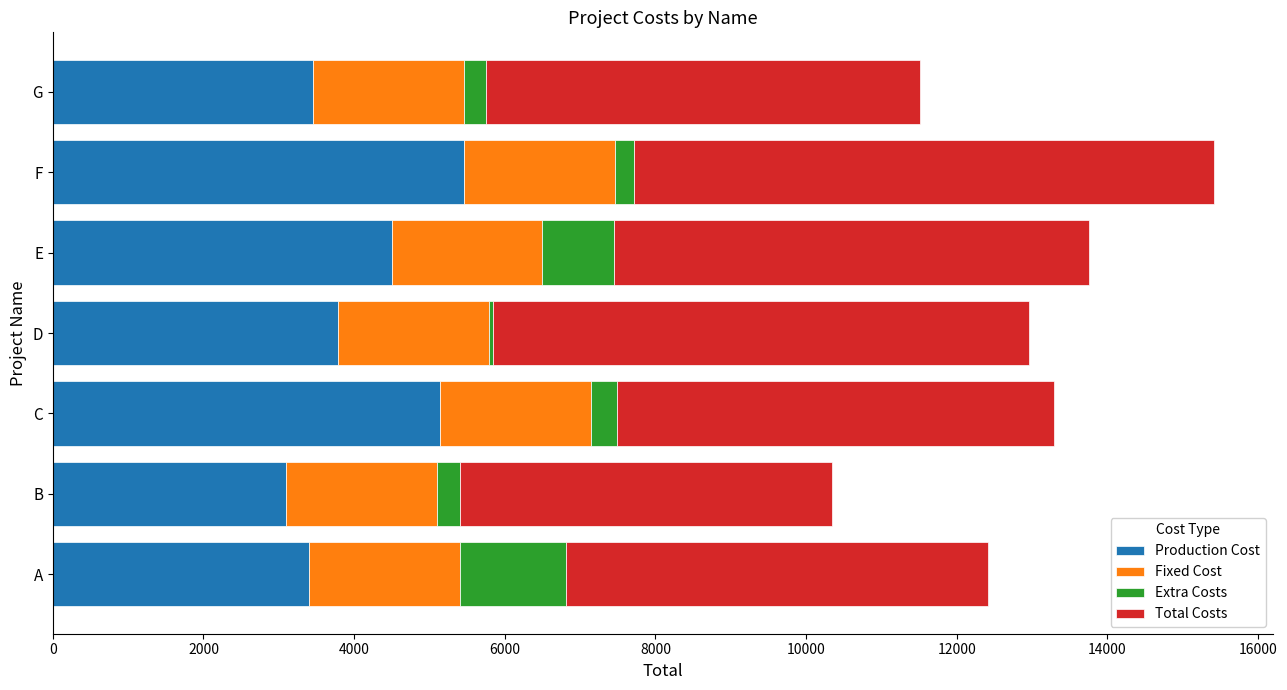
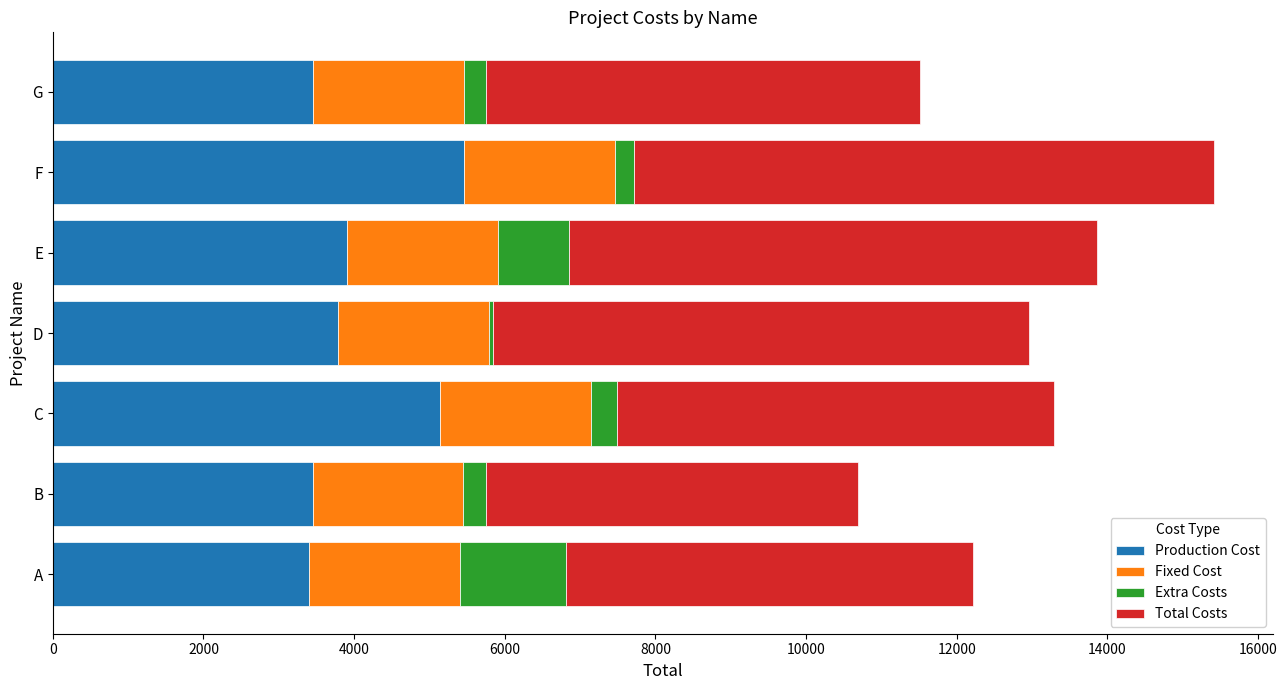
Production Cost, E: 4500 -> 3900
Total Costs, E: 6300 -> 7000
Production Cost, B: 3100 -> 3500
Total Costs, A: 5600 -> 5400
